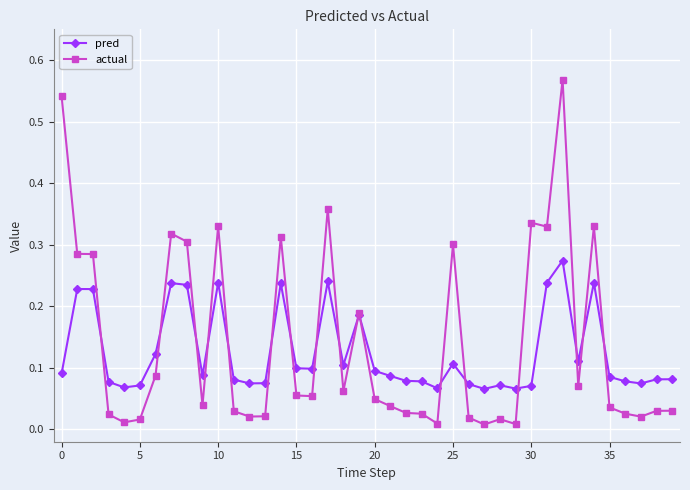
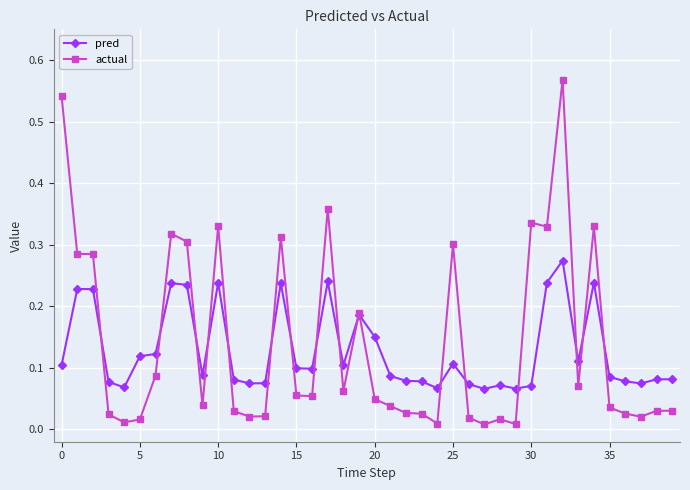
pred, 0: 0.09 -> 0.10
pred, 5: 0.07 -> 0.12
pred, 20: 0.10 -> 0.15
